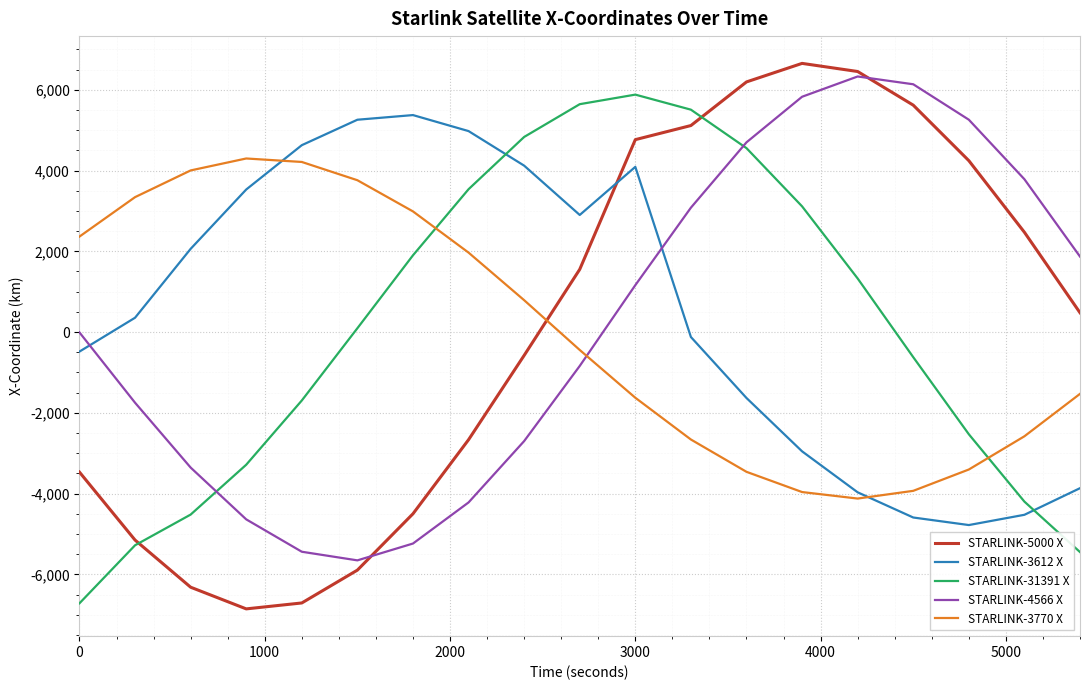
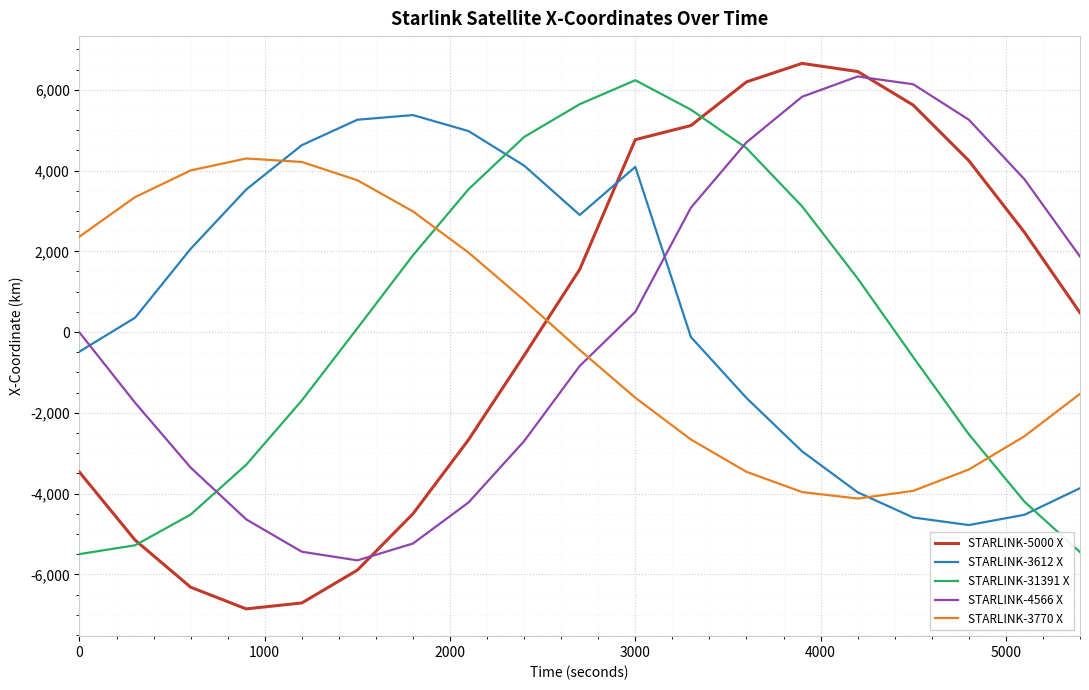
STARLINK-31391 X, 0: -6,700 -> -5,500
STARLINK-31391 X, 3000: 5,900 -> 6,200
STARLINK-4566 X, 3000: 1,200 -> 500
